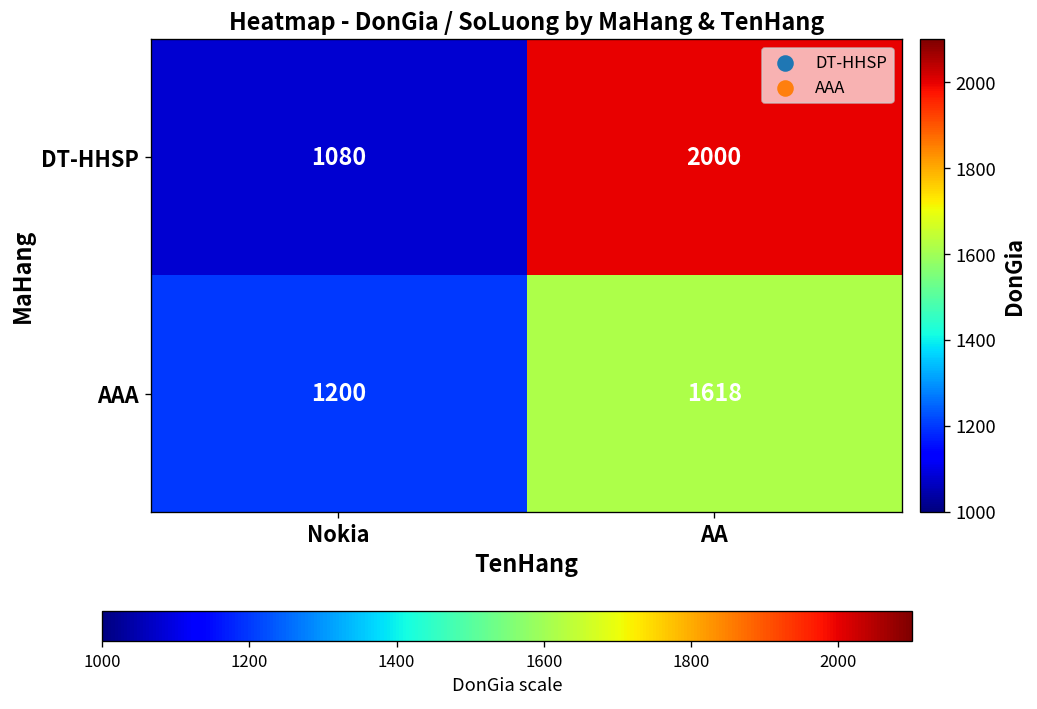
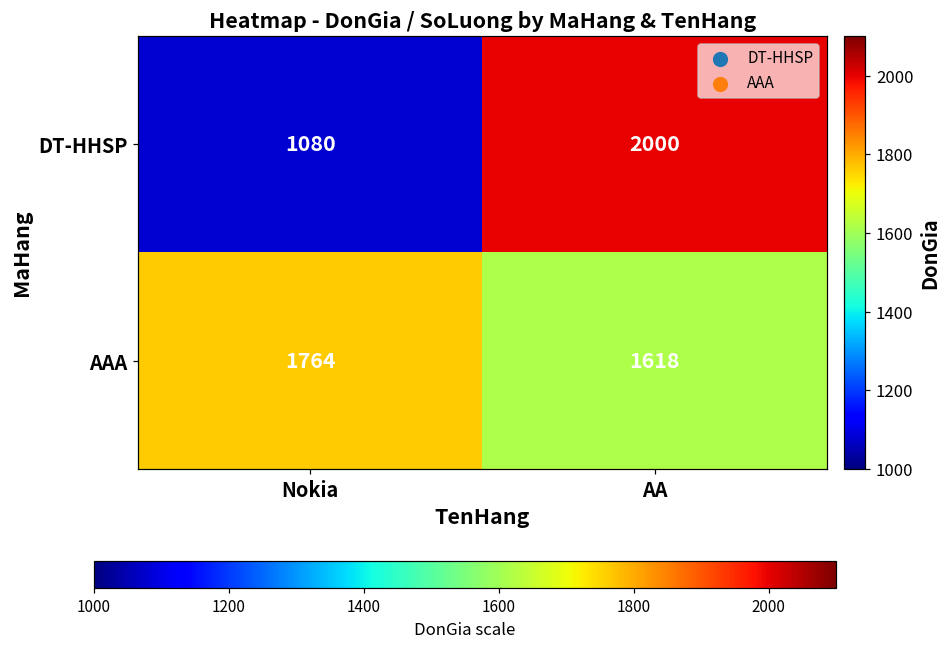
AAA, Nokia: 1200 -> 1764
